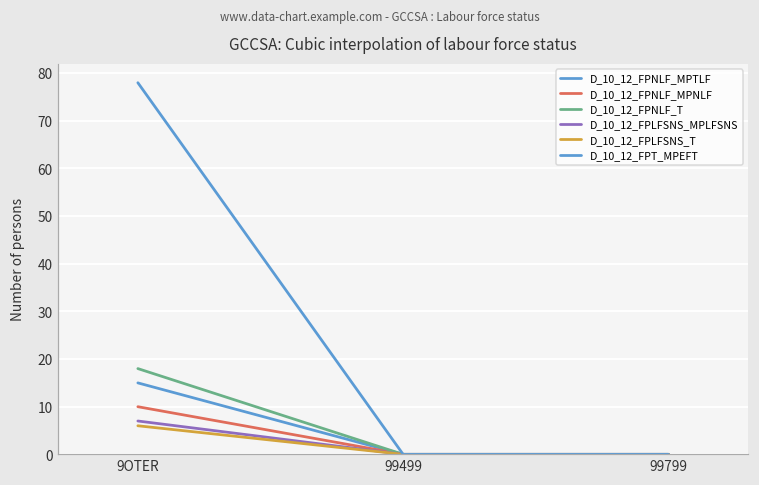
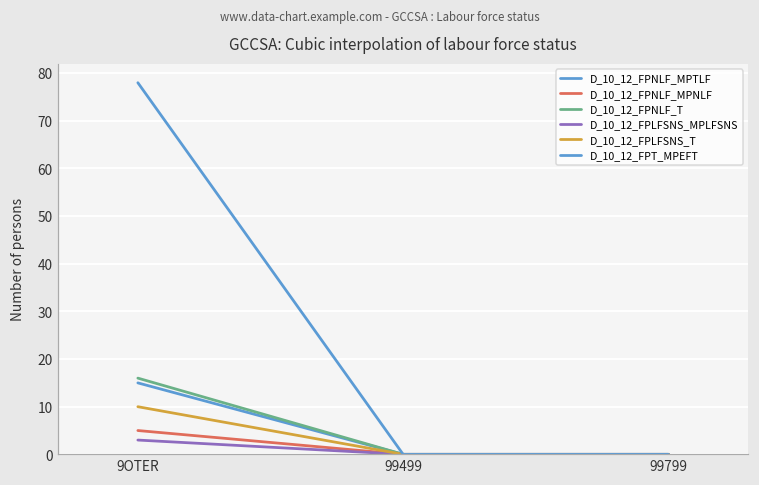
D_10_12_FPNLF_MPNLF, 9OTER: 10 -> 5
D_10_12_FPNLF_T, 9OTER: 18 -> 16
D_10_12_FPLFSNS_MPLFSNS, 9OTER: 7 -> 3
D_10_12_FPLFSNS_T, 9OTER: 6 -> 10
